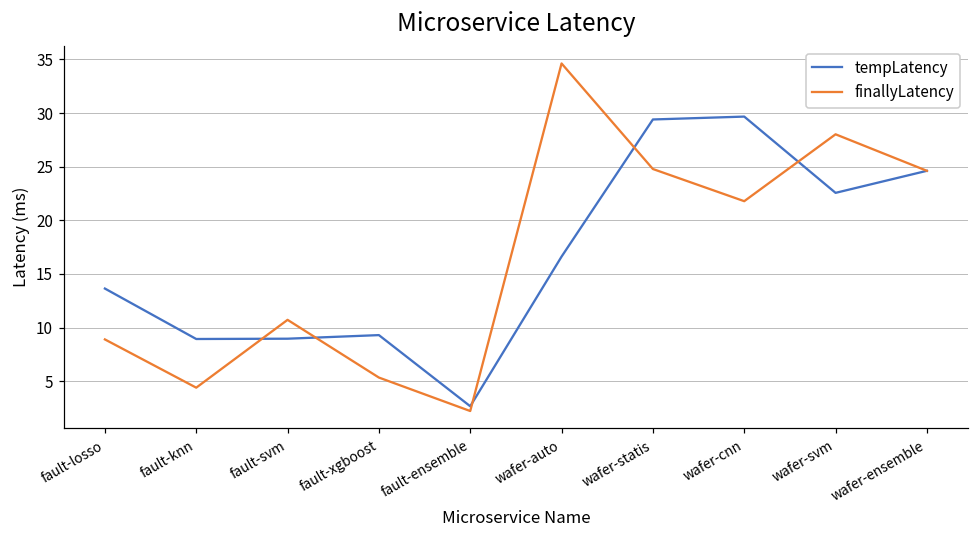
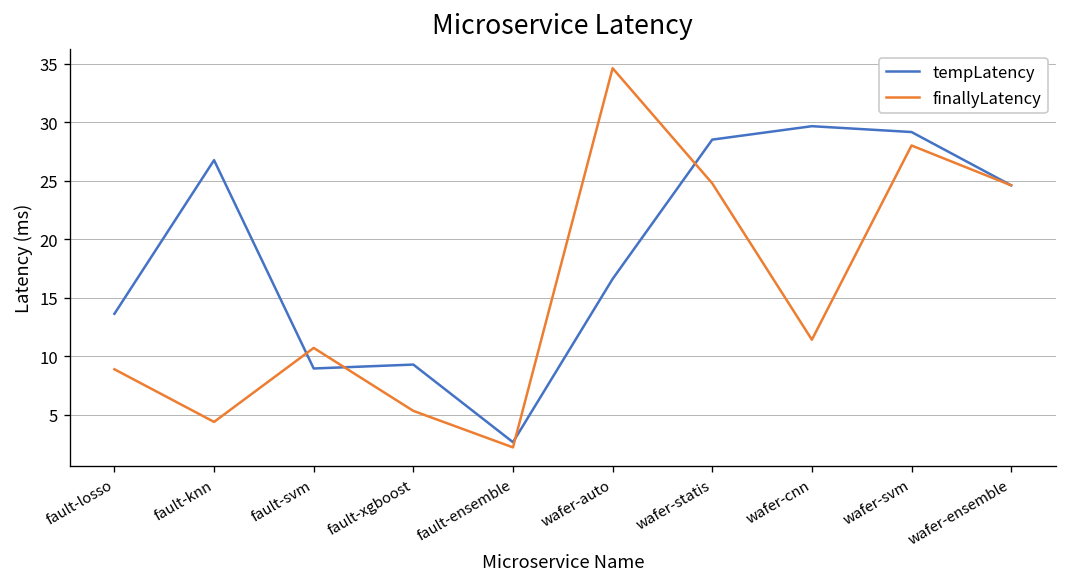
tempLatency, fault-knn: 9 -> 27
tempLatency, wafer-statis: 29.4 -> 28.5
finallyLatency, wafer-cnn: 22 -> 11
tempLatency, wafer-svm: 23 -> 29
